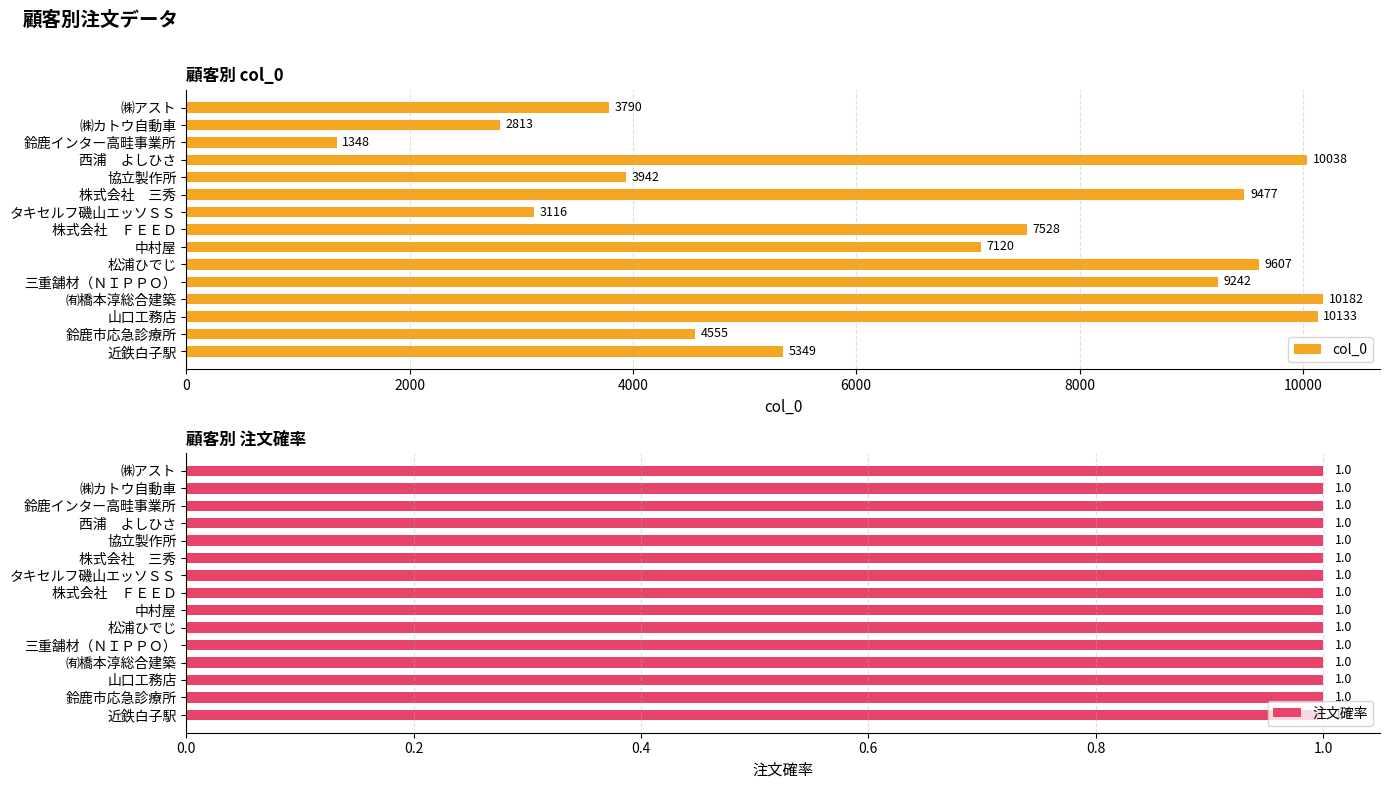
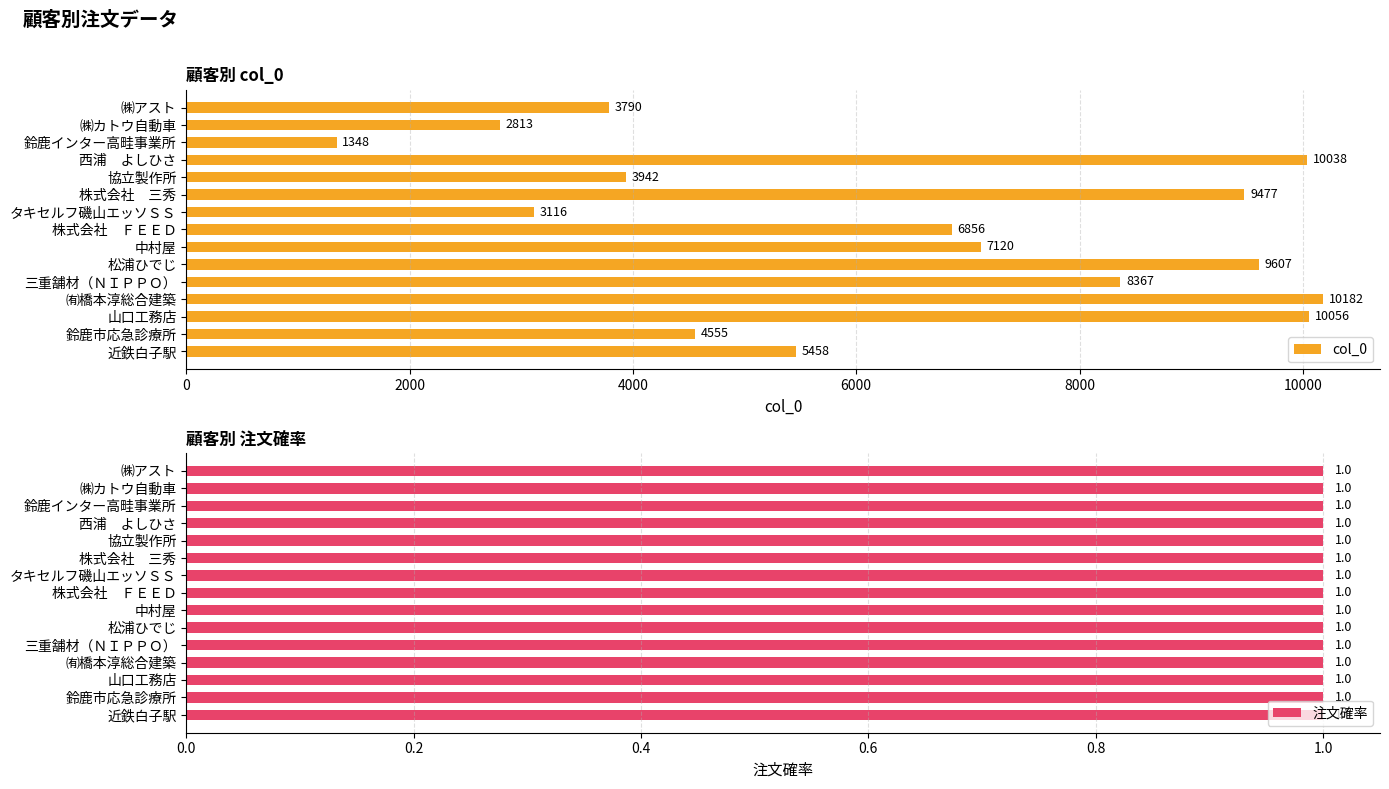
顧客別 col_0, 株式会社 ＦＥＥＤ: 7528 -> 6856
顧客別 col_0, 三重舗材（ＮＩＰＰＯ）: 9242 -> 8367
顧客別 col_0, 山口工務店: 10133 -> 10056
顧客別 col_0, 近鉄白子駅: 5349 -> 5458
